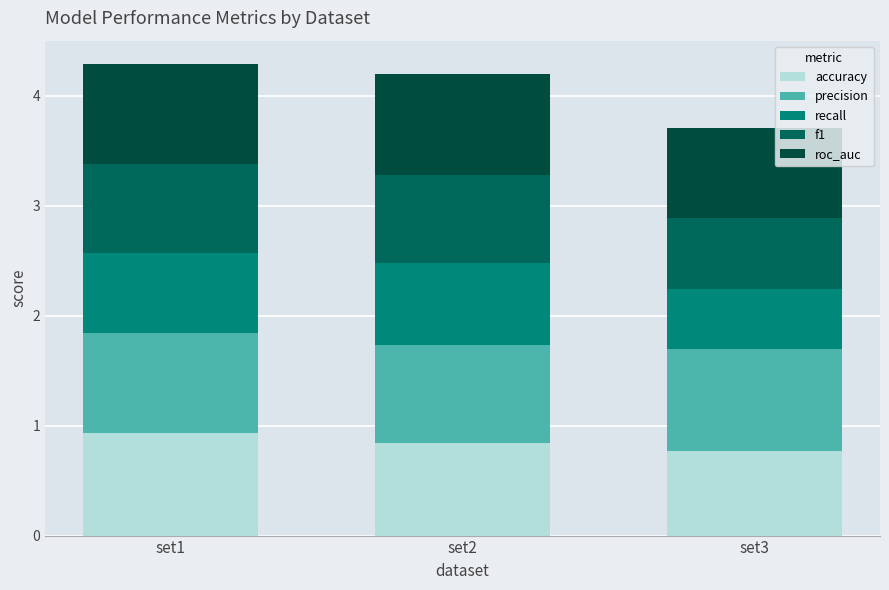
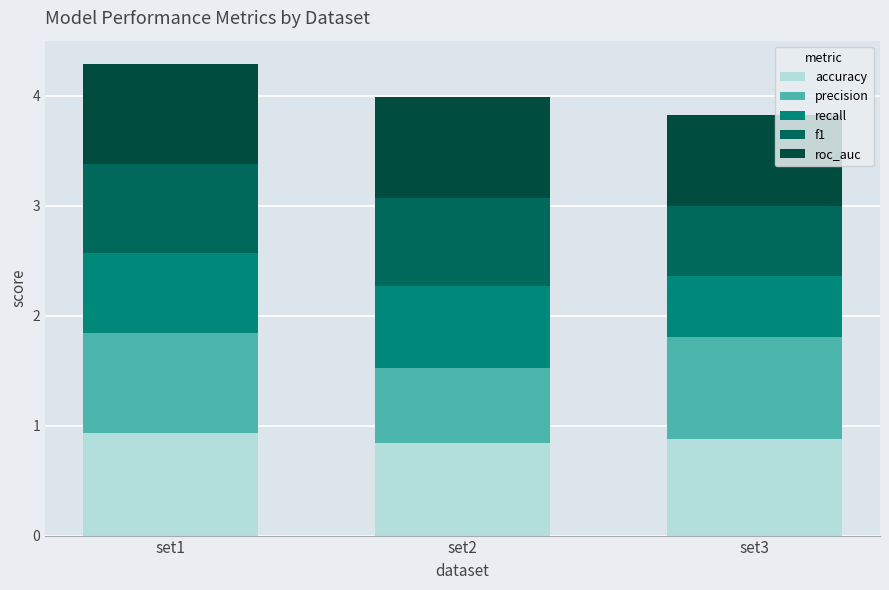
precision, set2: 0.89 -> 0.68
accuracy, set3: 0.77 -> 0.88
